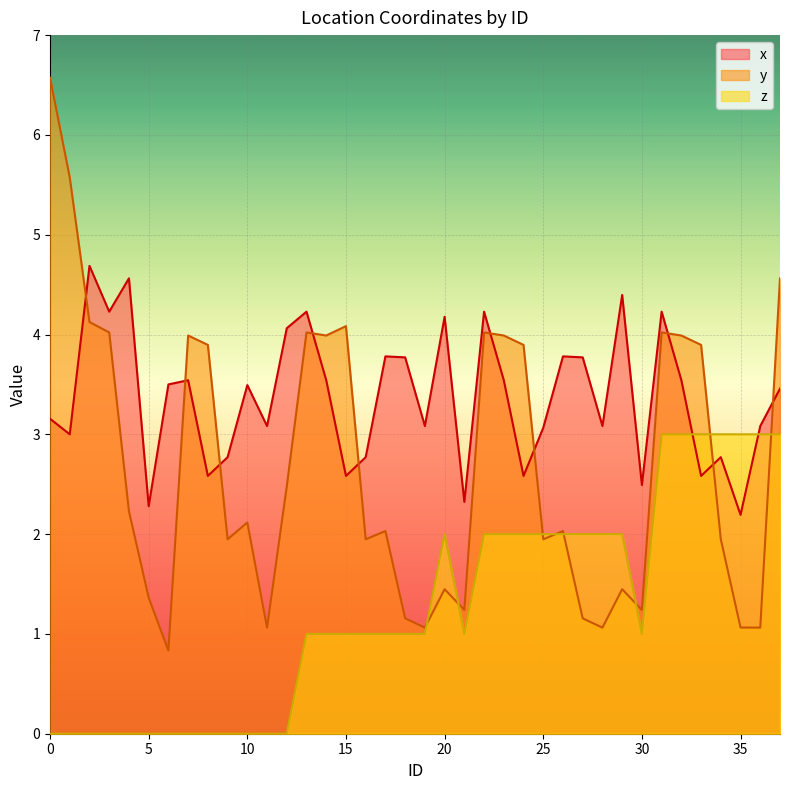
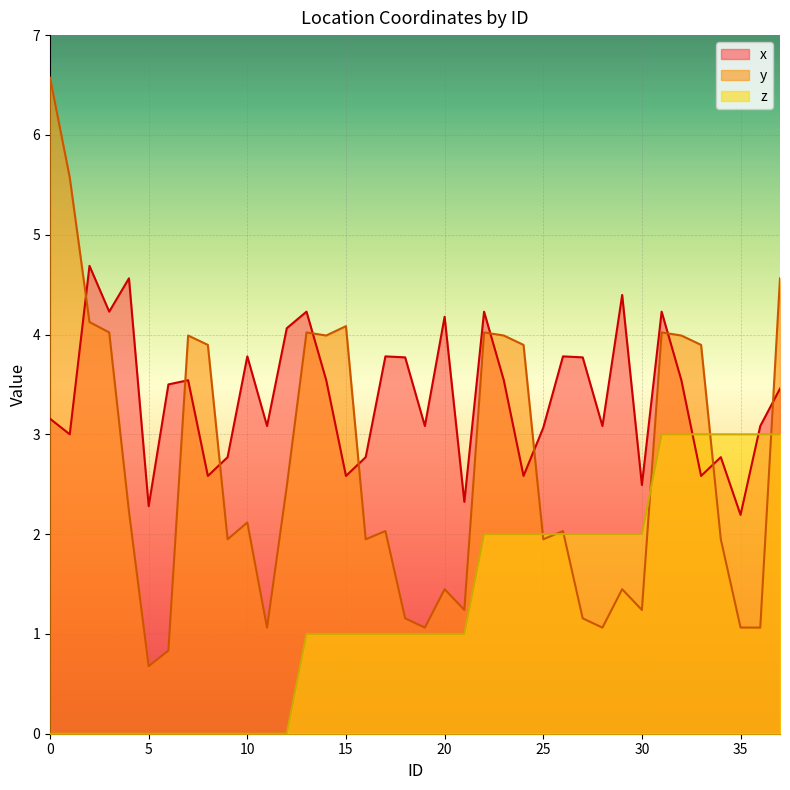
y, 5: 1.4 -> 0.7
x, 10: 3.5 -> 3.8
z, 20: 2 -> 1
z, 30: 1 -> 2
